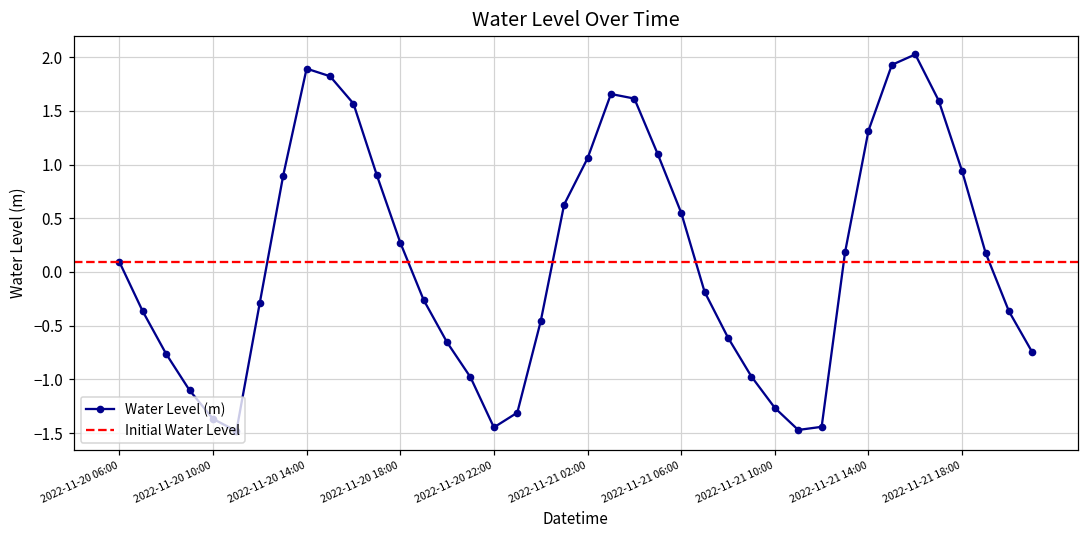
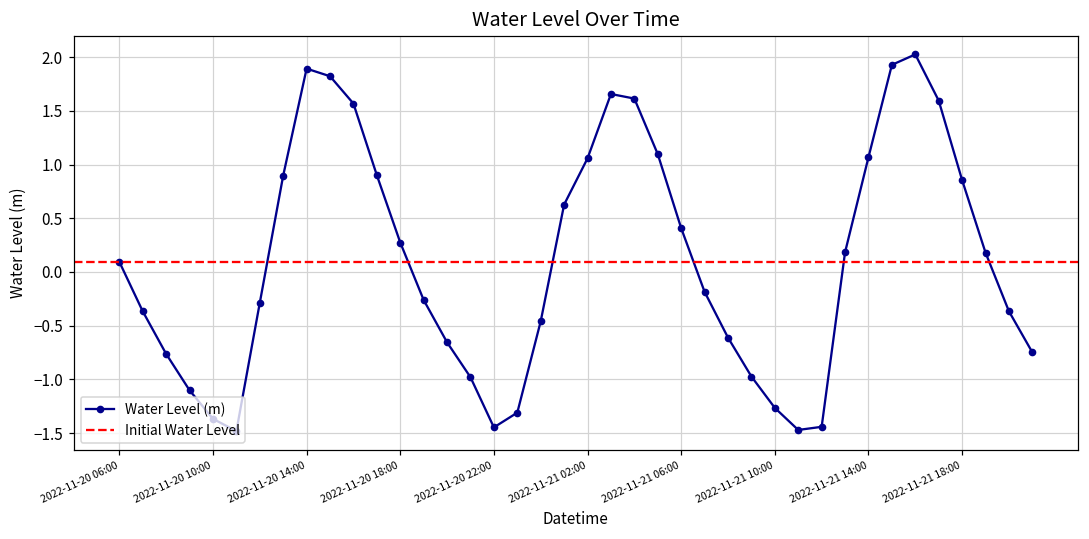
2022-11-21 06:00: 0.6 -> 0.4
2022-11-21 14:00: 1.3 -> 1.1
2022-11-21 18:00: 0.94 -> 0.86
